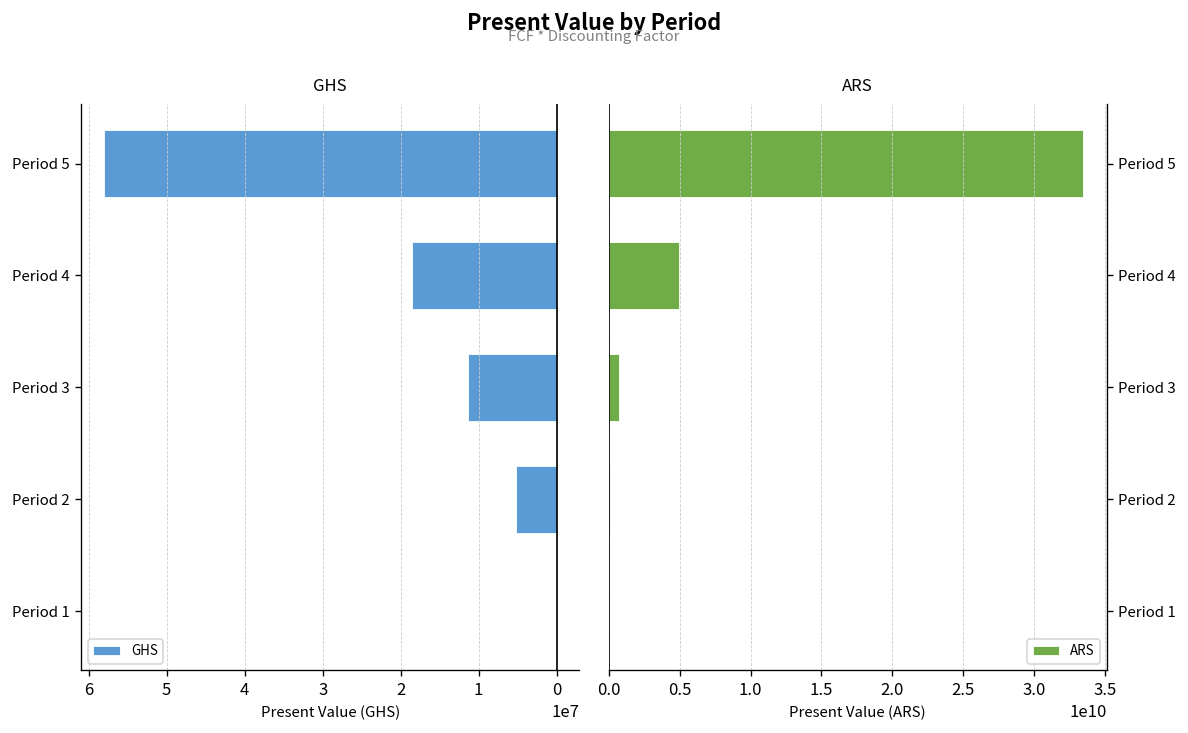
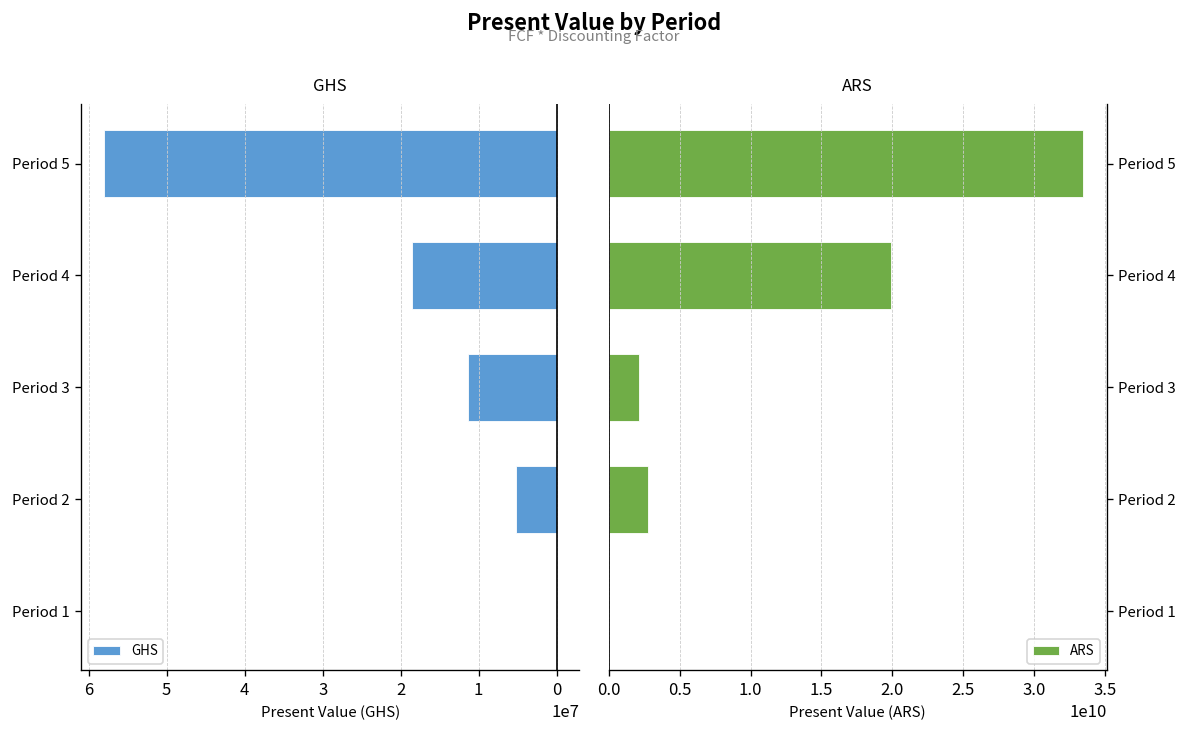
ARS, Period 4: 5000000000 -> 19900000000
ARS, Period 3: 700000000 -> 2100000000
ARS, Period 2: 100000000 -> 2700000000
